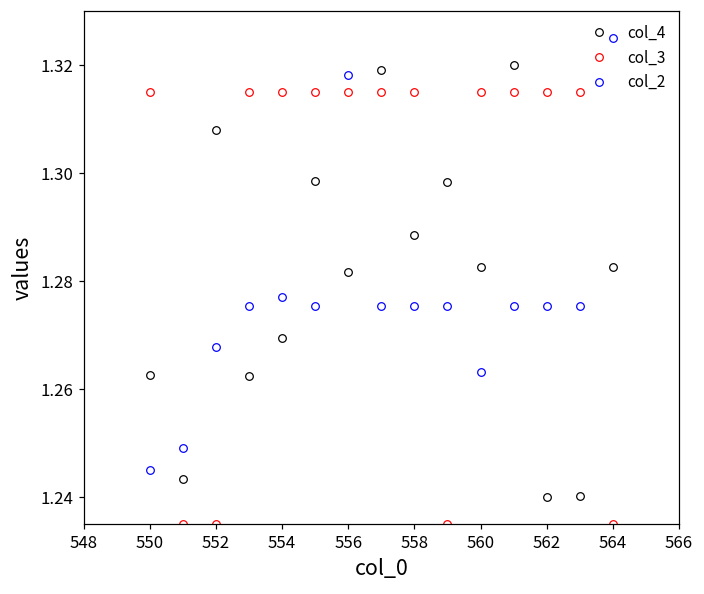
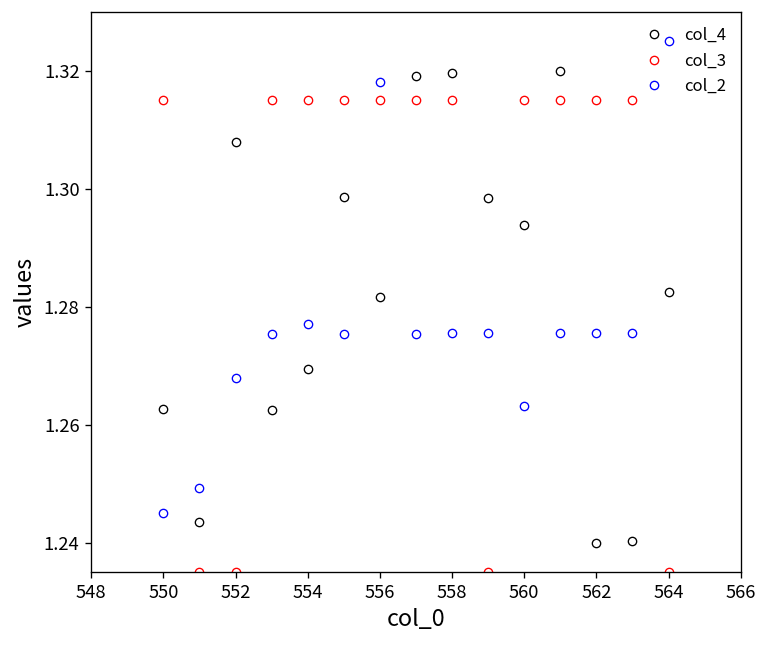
col_4, 558: 1.289 -> 1.320
col_4, 560: 1.283 -> 1.294
